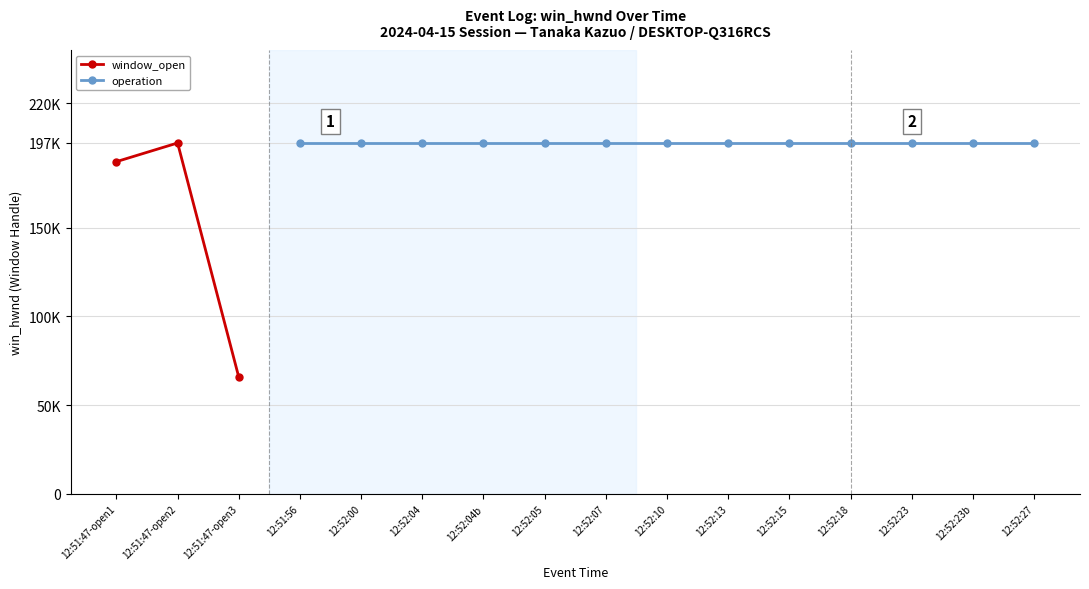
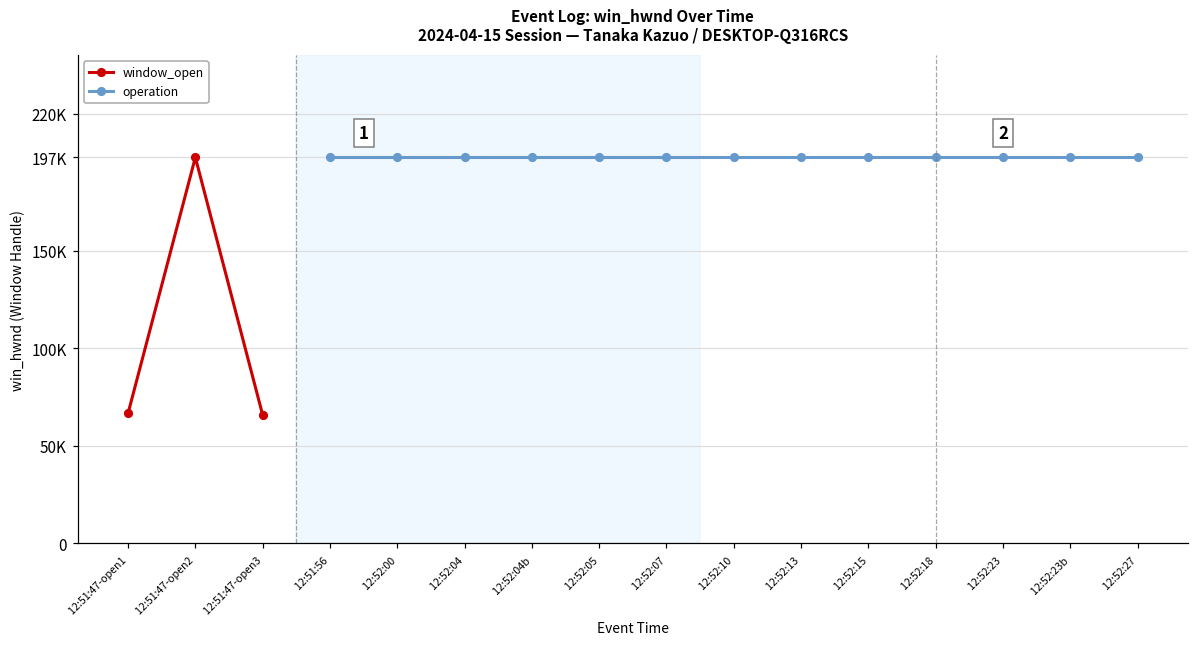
window_open, 12:51:47-open1: 187000 -> 67000
